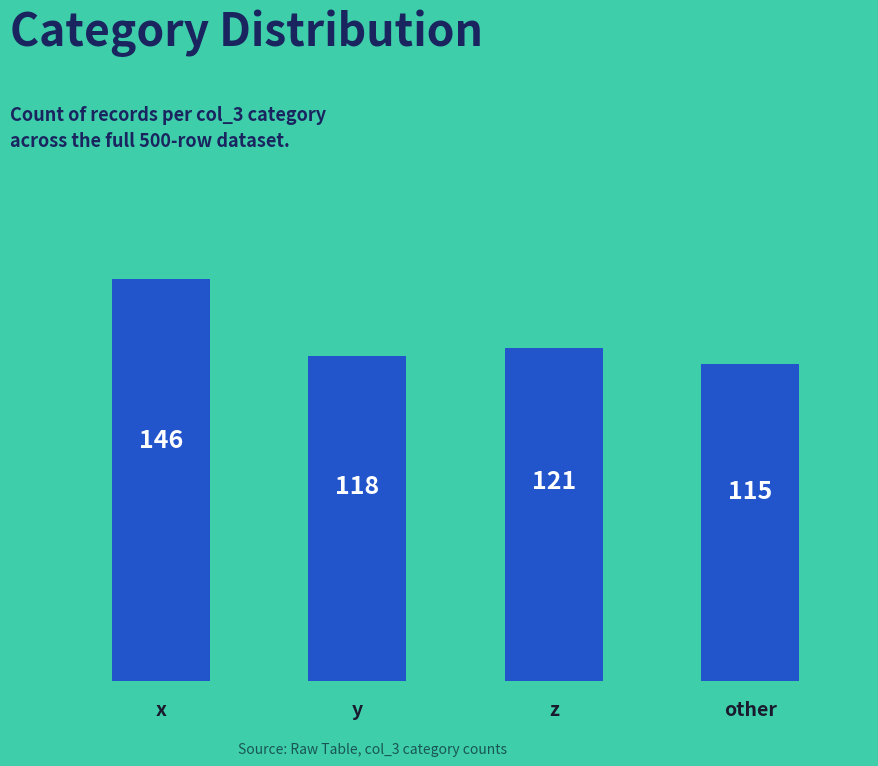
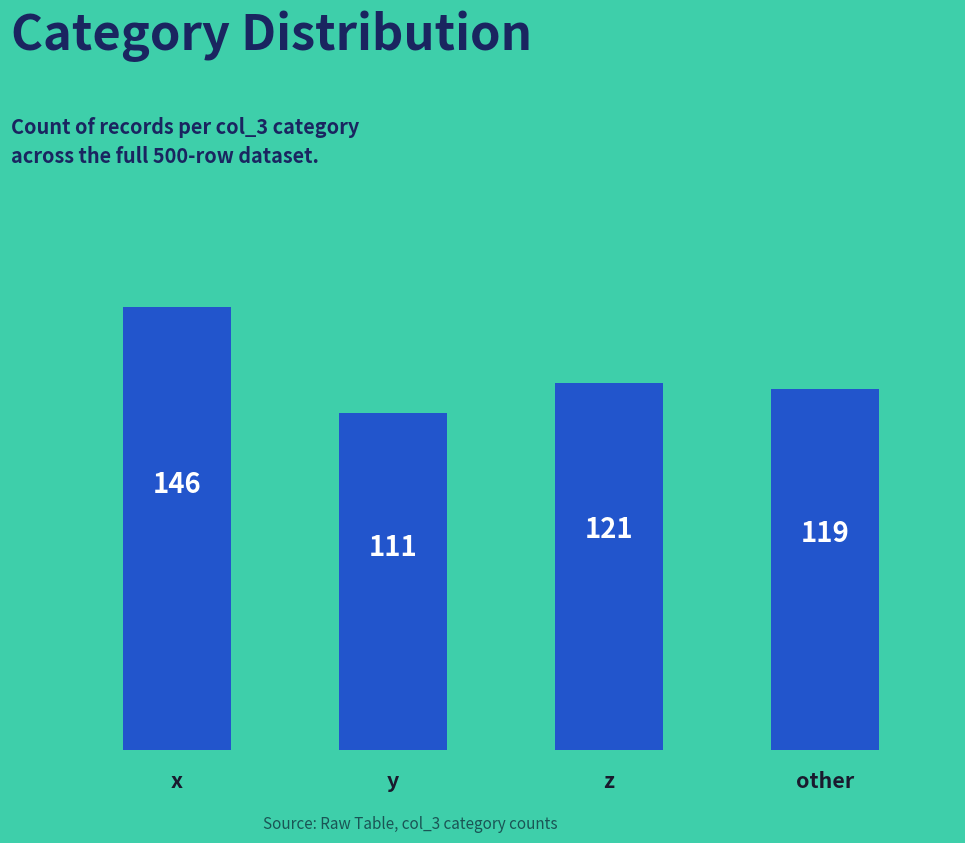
y: 118 -> 111
other: 115 -> 119
